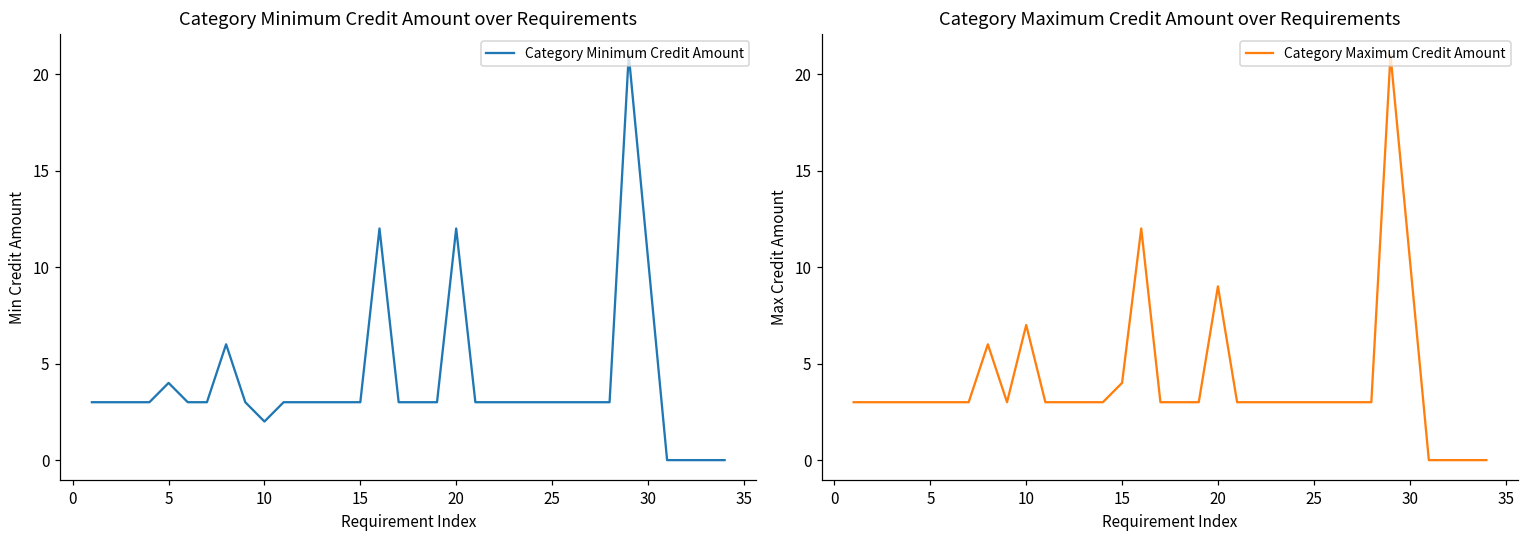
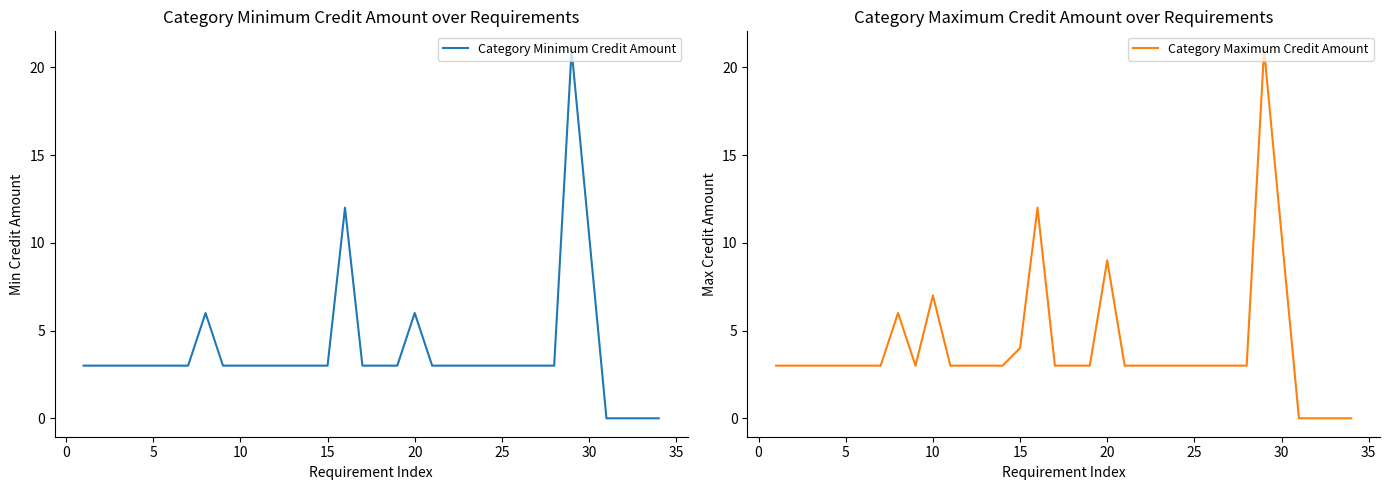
Category Minimum Credit Amount over Requirements, 5: 4 -> 3
Category Minimum Credit Amount over Requirements, 10: 2 -> 3
Category Minimum Credit Amount over Requirements, 20: 12 -> 6
